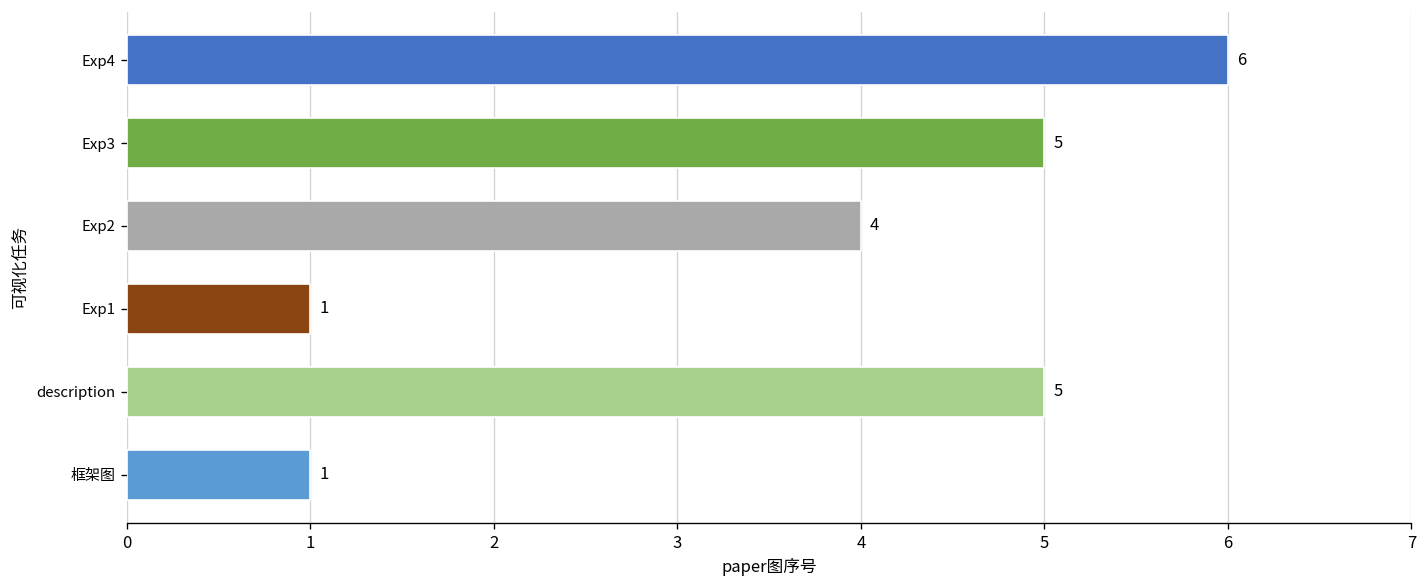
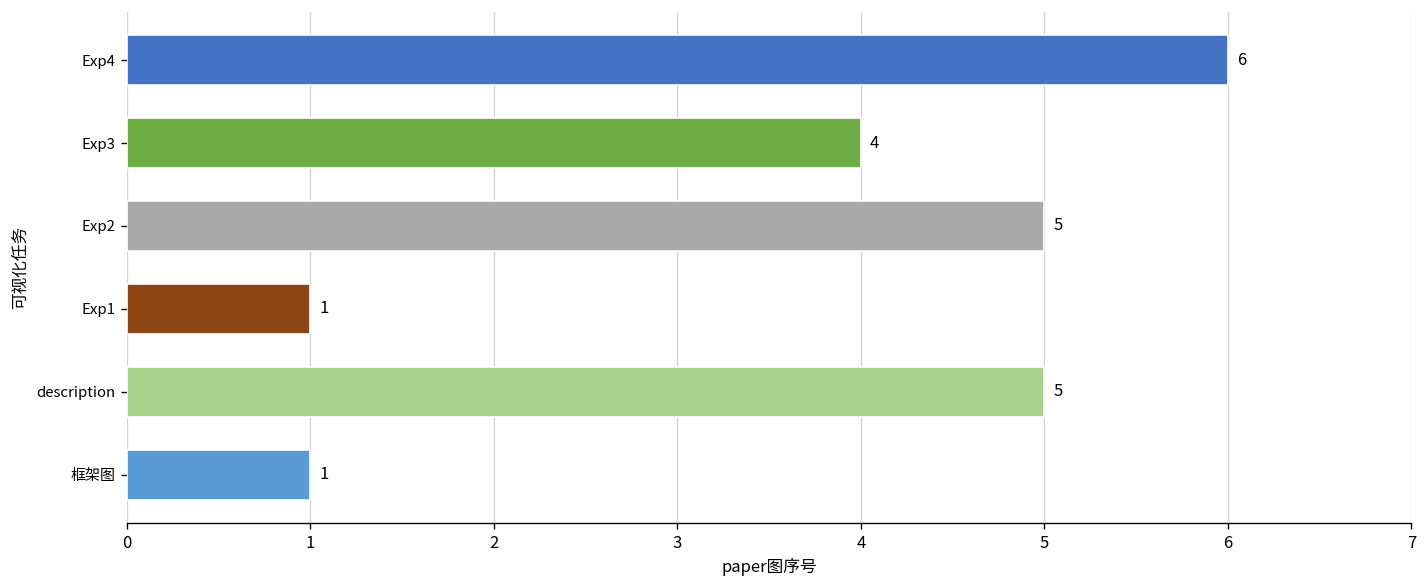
Exp3: 5 -> 4
Exp2: 4 -> 5
